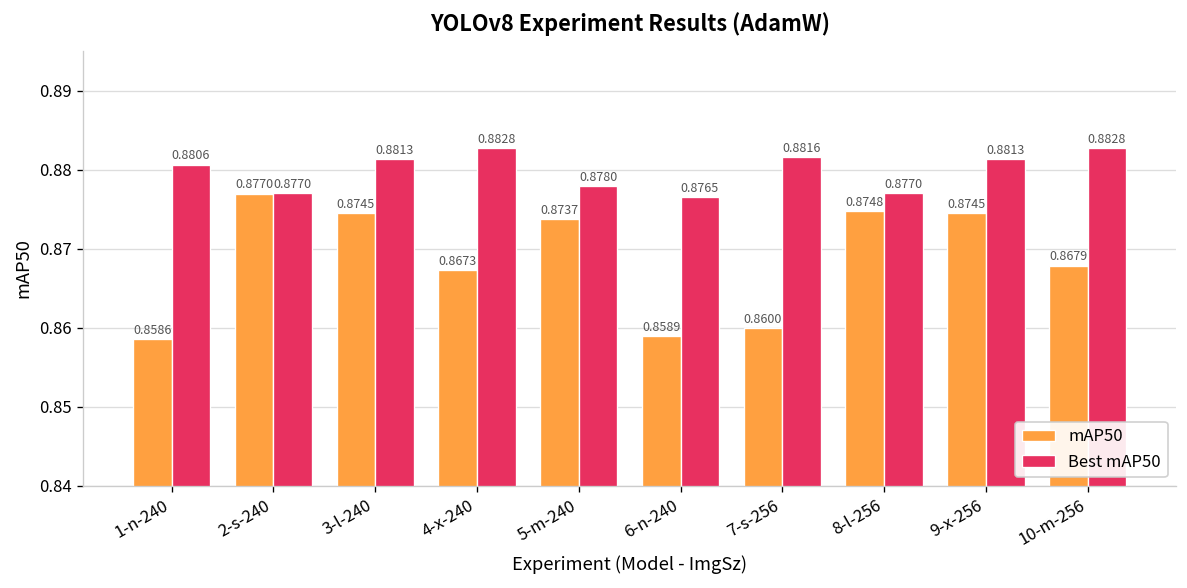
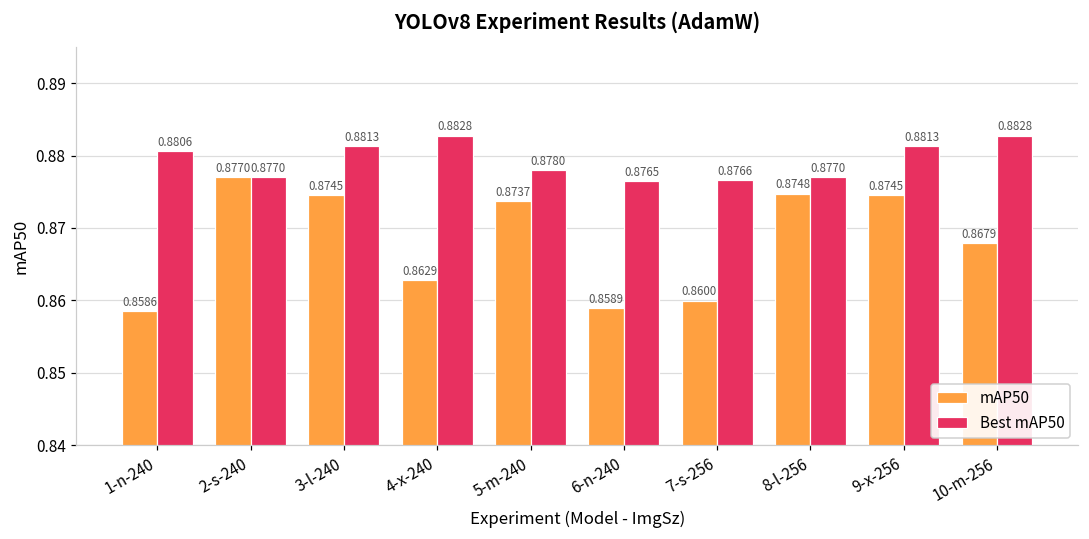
mAP50, 4-x-240: 0.8673 -> 0.8629
Best mAP50, 7-s-256: 0.8816 -> 0.8766
